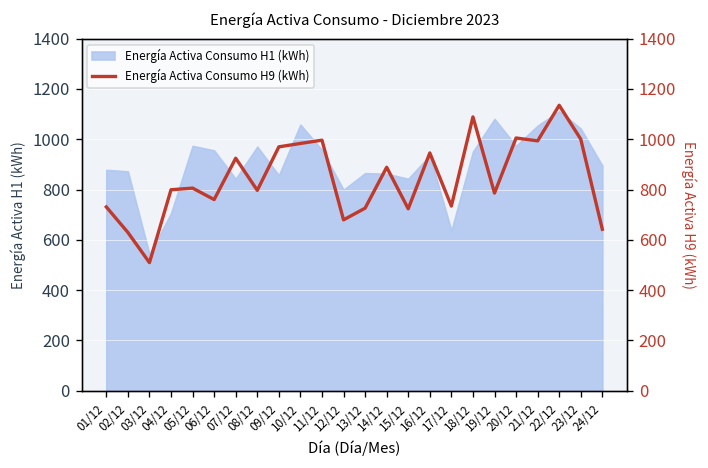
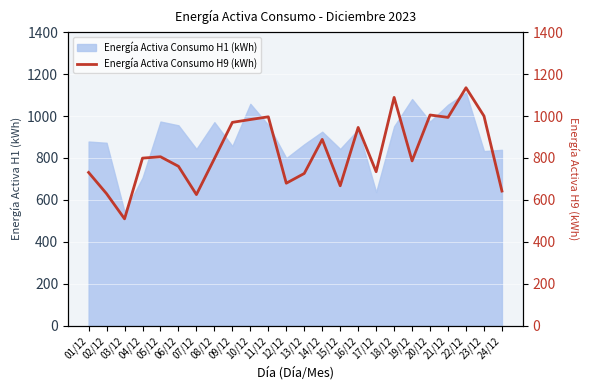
Energía Activa Consumo H1 (kWh), 14/12: 860 -> 930
Energía Activa Consumo H1 (kWh), 23/12: 1040 -> 830
Energía Activa Consumo H1 (kWh), 24/12: 900 -> 840
Energía Activa Consumo H9 (kWh), 07/12: 920 -> 630
Energía Activa Consumo H9 (kWh), 15/12: 720 -> 670
